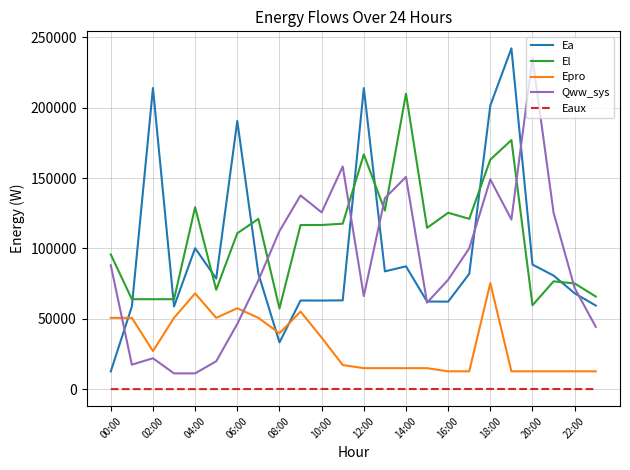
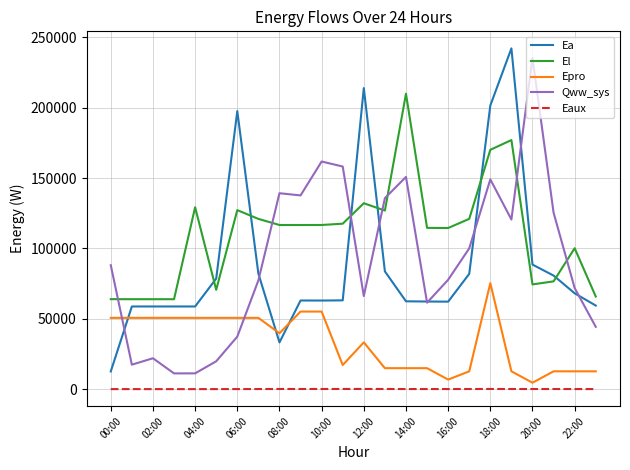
El, 00:00: 96000 -> 64000
Ea, 02:00: 214000 -> 59000
Epro, 02:00: 27000 -> 51000
Ea, 04:00: 100000 -> 59000
Epro, 04:00: 68000 -> 51000
Ea, 06:00: 191000 -> 198000
El, 06:00: 111000 -> 127000
Epro, 06:00: 57000 -> 51000
Qww_sys, 06:00: 46000 -> 37000
El, 08:00: 57000 -> 117000
Qww_sys, 08:00: 112000 -> 139000
Epro, 10:00: 37000 -> 55000
Qww_sys, 10:00: 126000 -> 162000
El, 12:00: 167000 -> 132000
Epro, 12:00: 15000 -> 33000
Ea, 14:00: 87000 -> 62000
El, 16:00: 125000 -> 114000
Epro, 16:00: 13000 -> 7000
El, 18:00: 163000 -> 170000
El, 20:00: 60000 -> 74000
Epro, 20:00: 13000 -> 5000
El, 22:00: 75000 -> 100000
